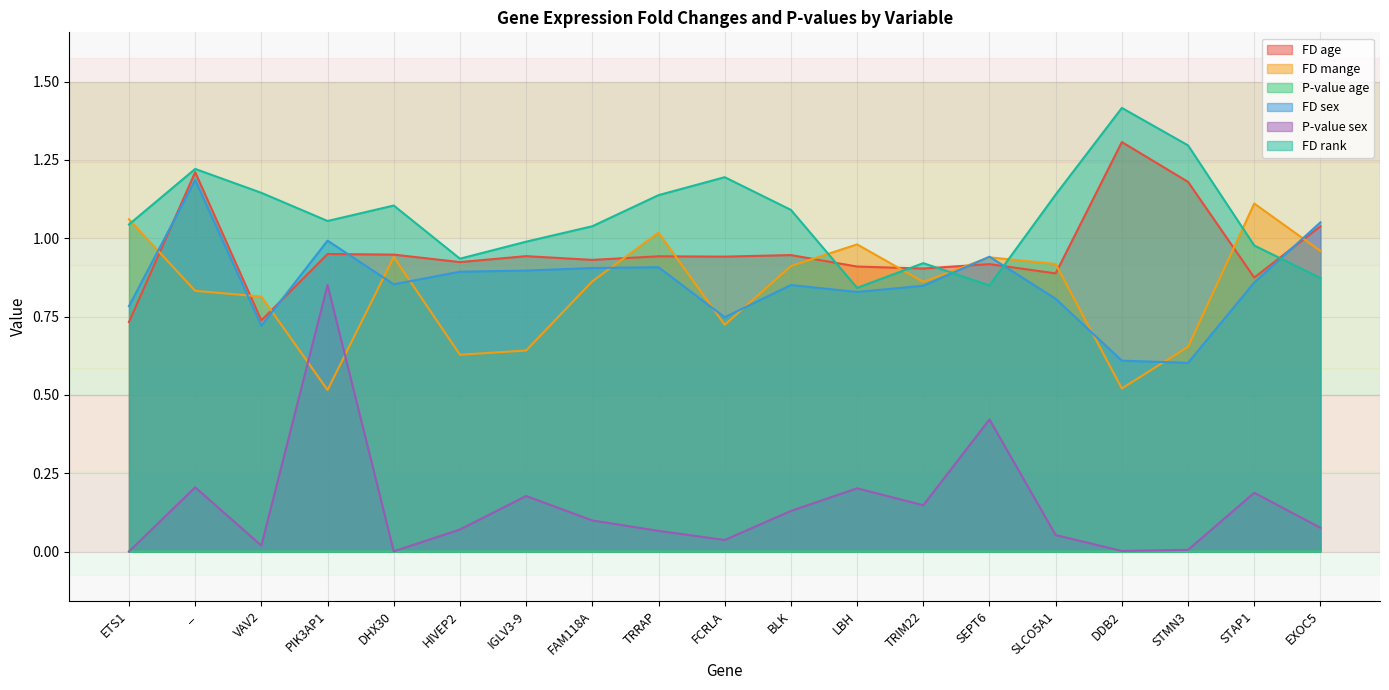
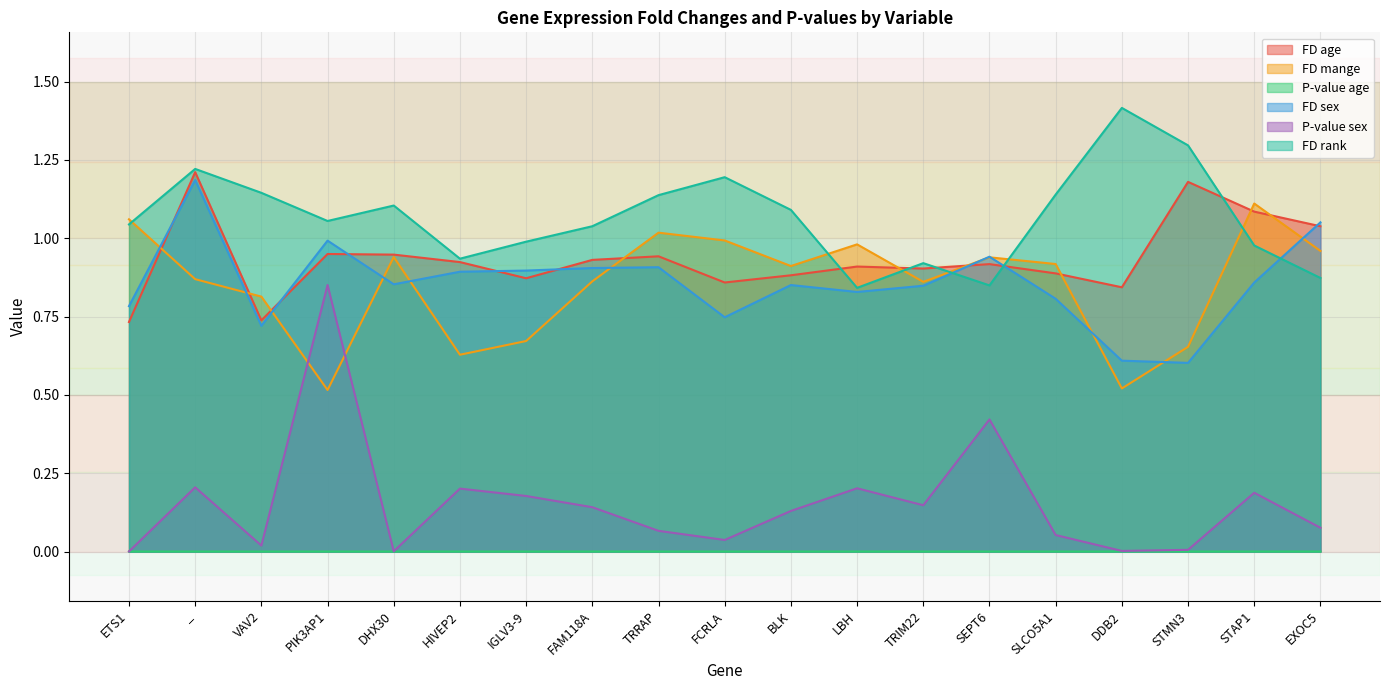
FD mange, _: 0.83 -> 0.87
P-value sex, HIVEP2: 0.07 -> 0.20
FD age, IGLV3-9: 0.94 -> 0.87
FD mange, IGLV3-9: 0.64 -> 0.67
P-value sex, FAM118A: 0.10 -> 0.14
FD age, FCRLA: 0.94 -> 0.86
FD mange, FCRLA: 0.72 -> 0.99
FD age, BLK: 0.95 -> 0.88
FD age, DDB2: 1.31 -> 0.84
FD age, STAP1: 0.87 -> 1.09
